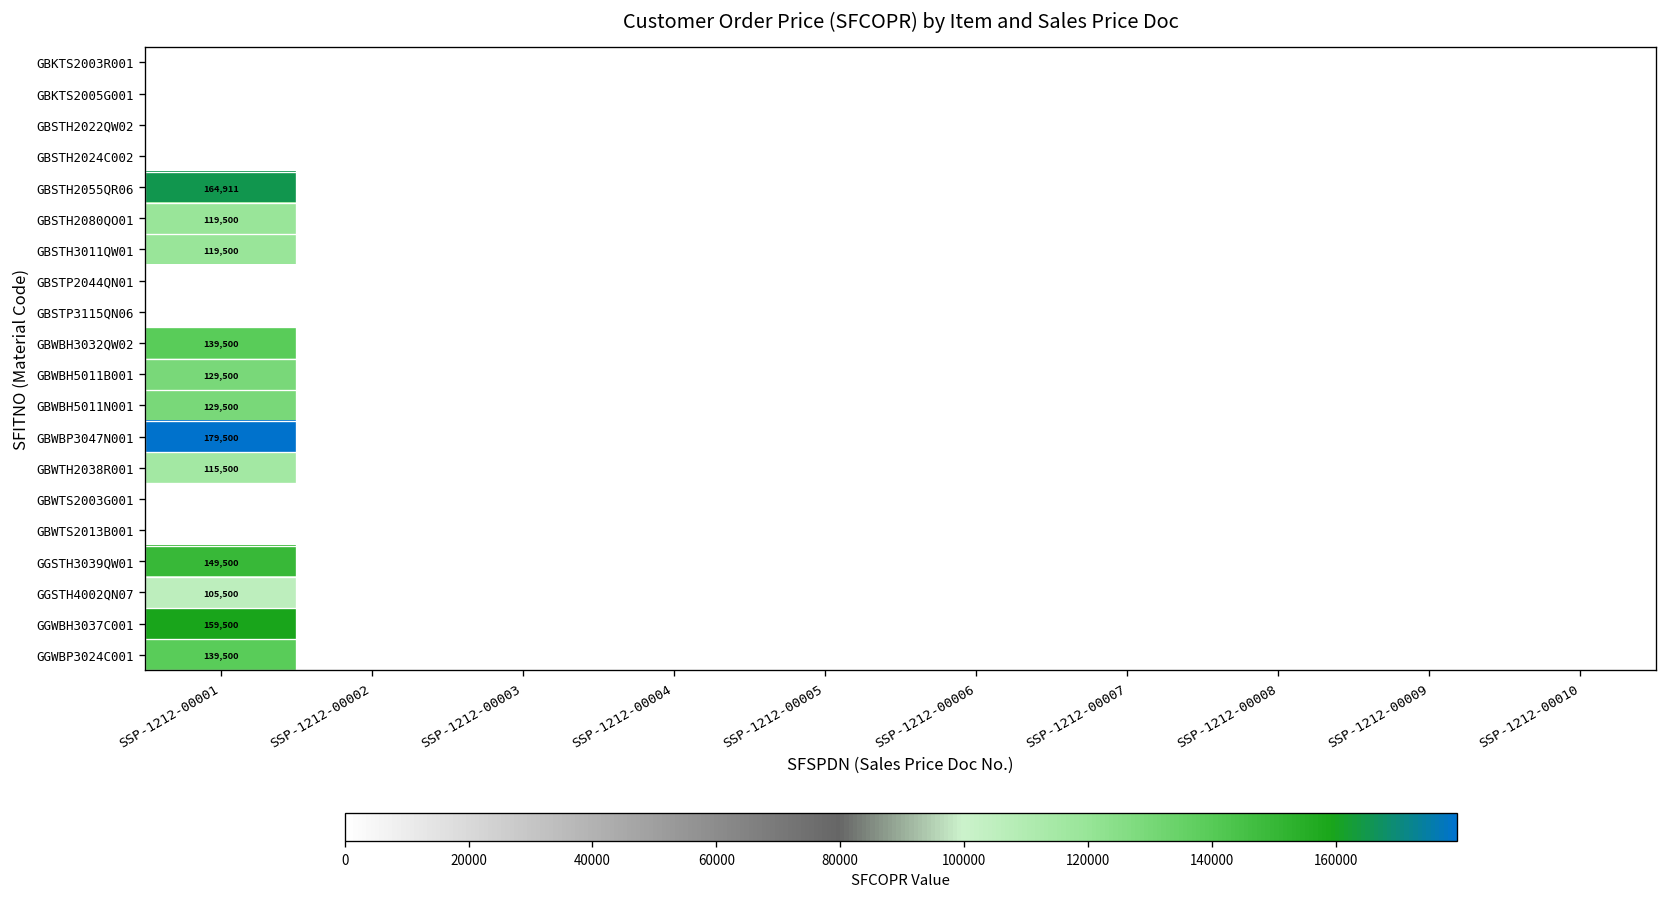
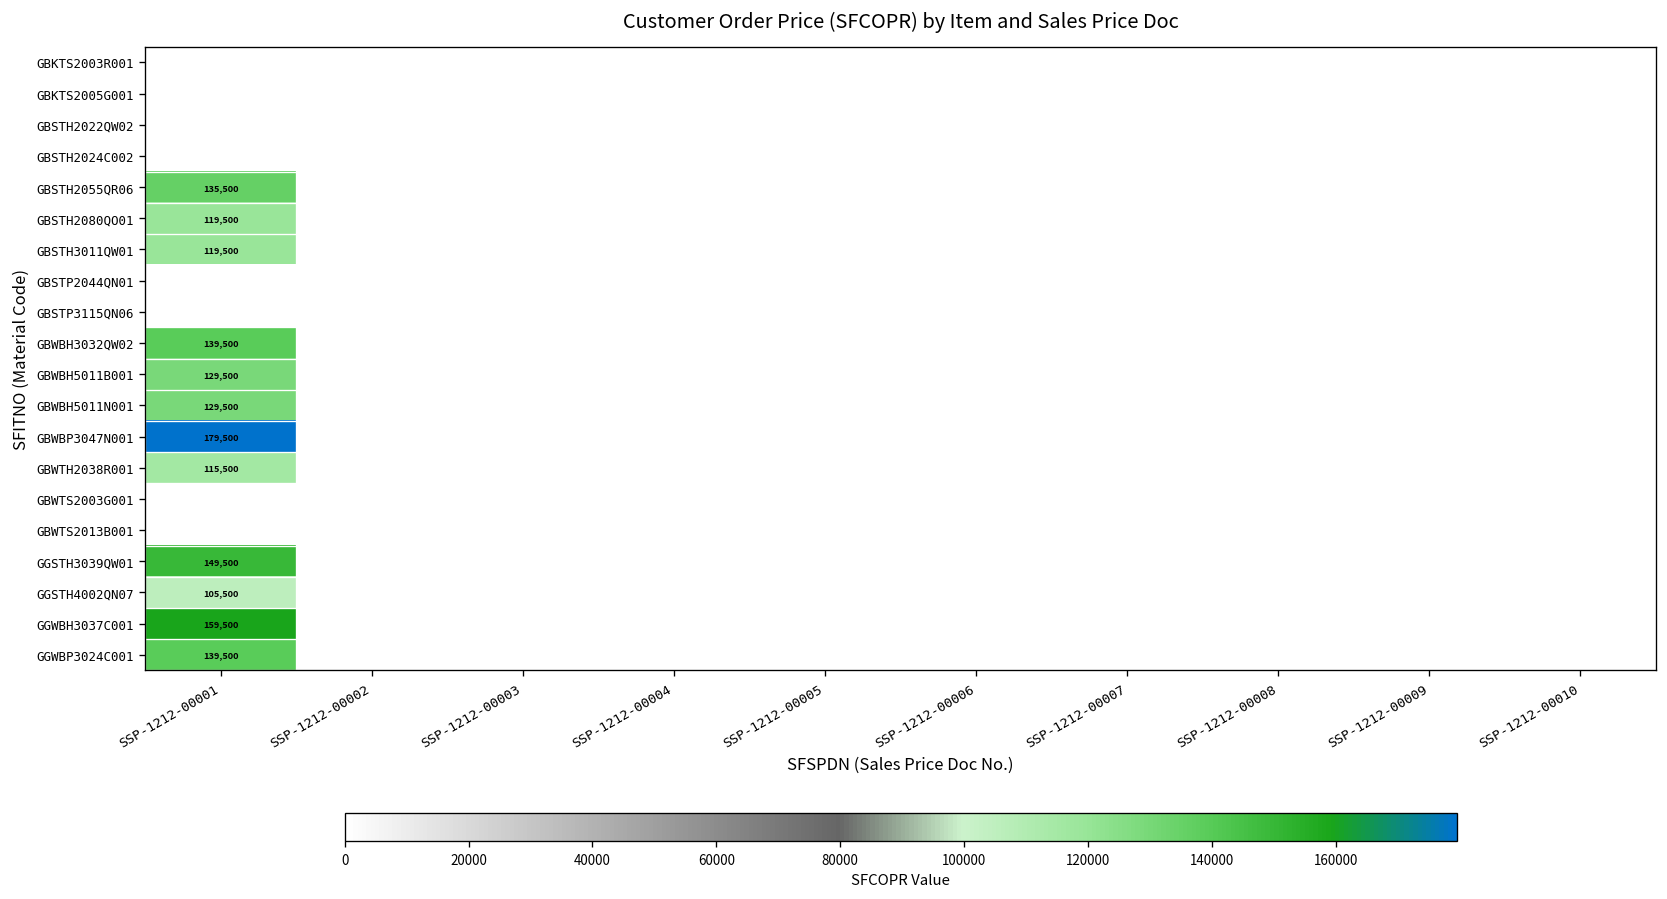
GBSTH2055QR06, SSP-1212-00001: 164,911 -> 135,500
